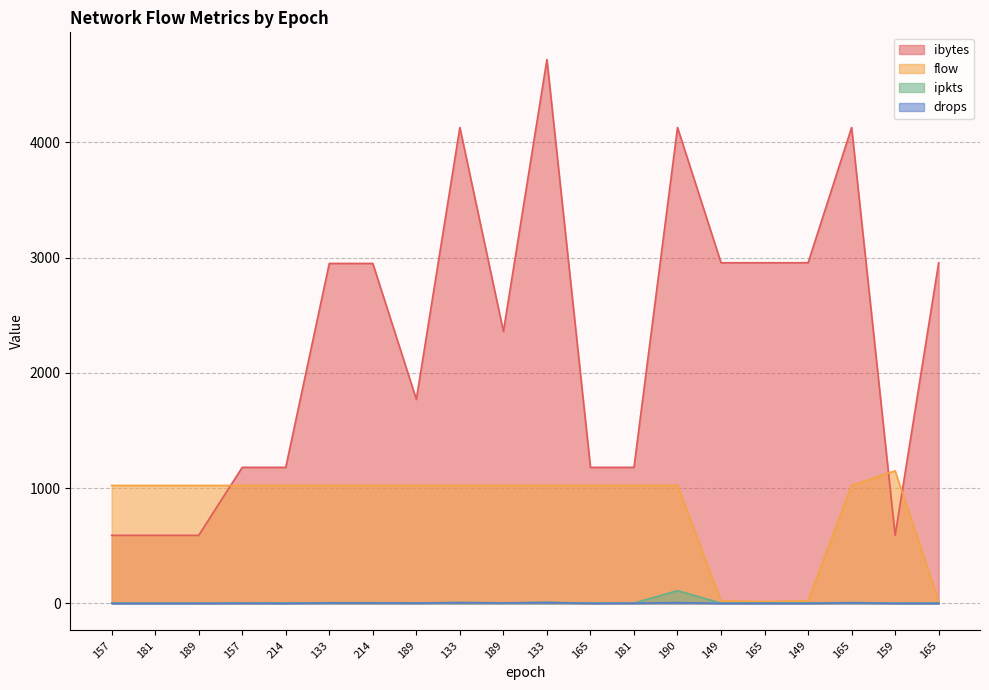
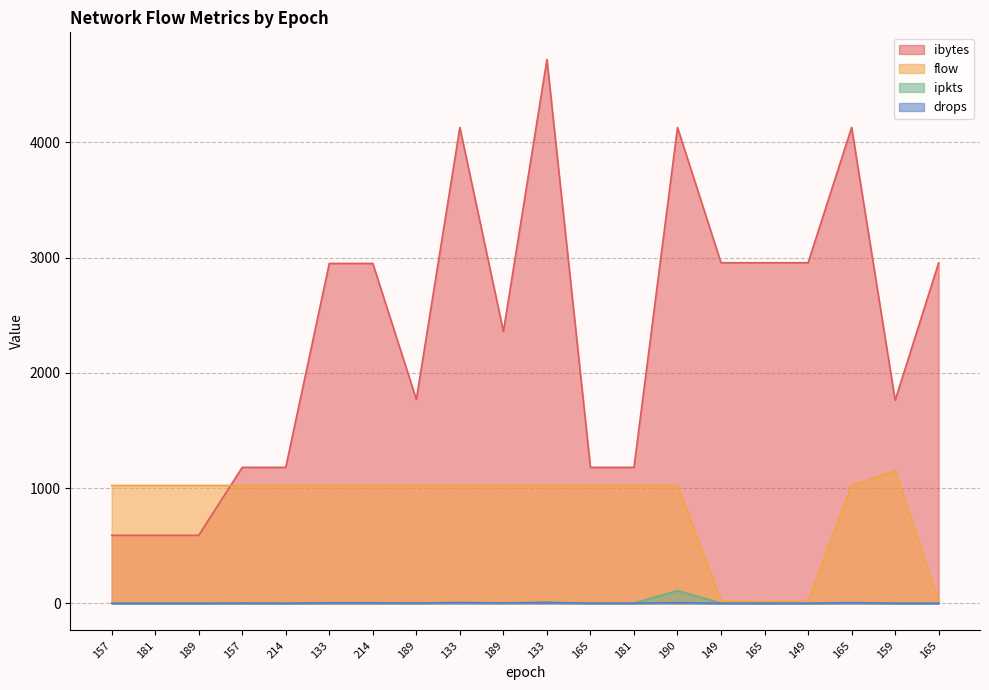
ibytes, 159: 590 -> 1760
